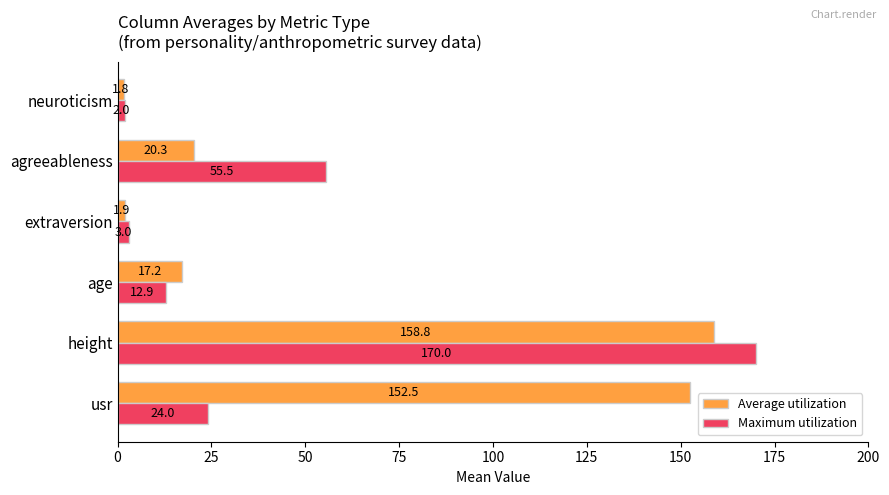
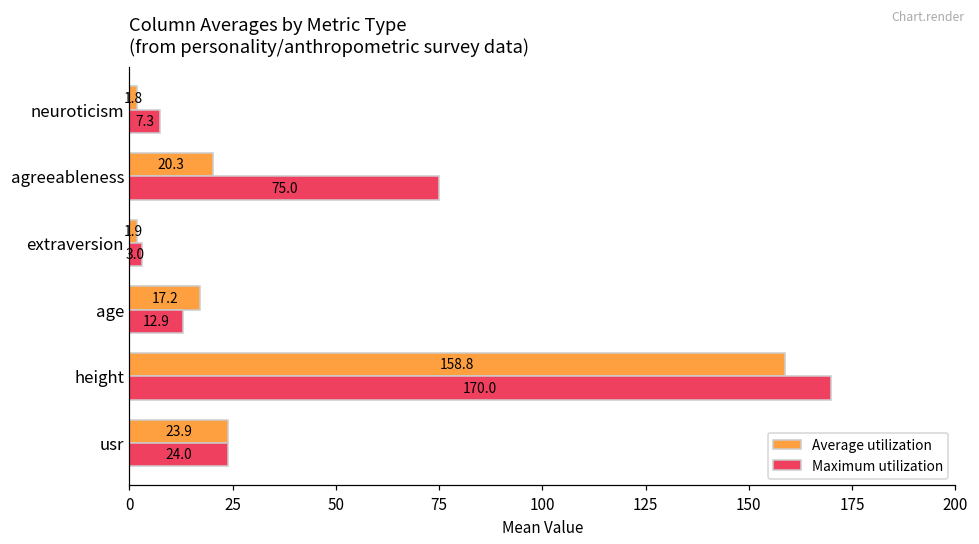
Maximum utilization, neuroticism: 2.0 -> 7.3
Maximum utilization, agreeableness: 55.5 -> 75.0
Average utilization, usr: 152.5 -> 23.9
